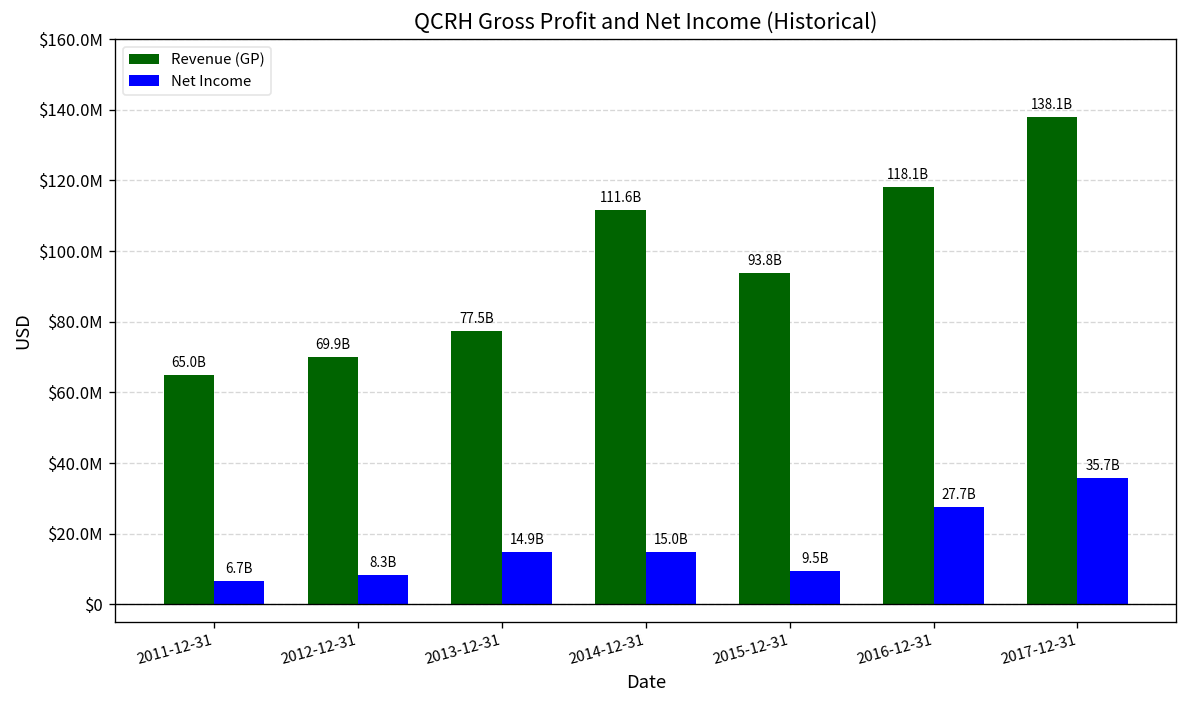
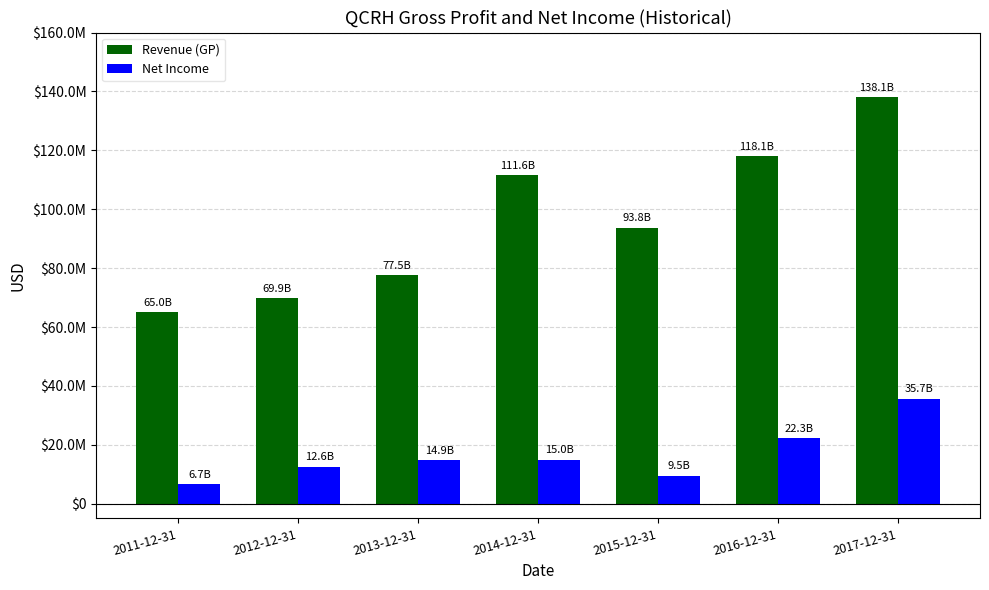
Net Income, 2012-12-31: 8.3B -> 12.6B
Net Income, 2016-12-31: 27.7B -> 22.3B
